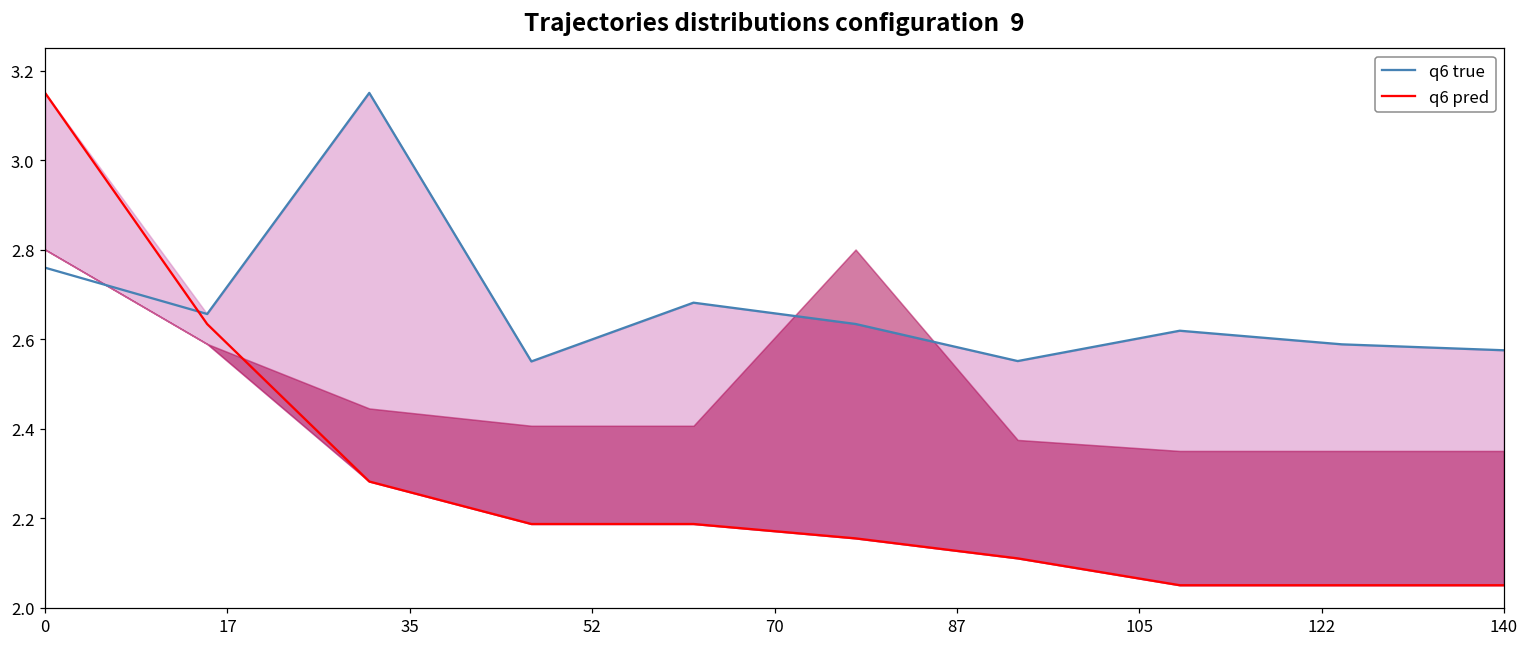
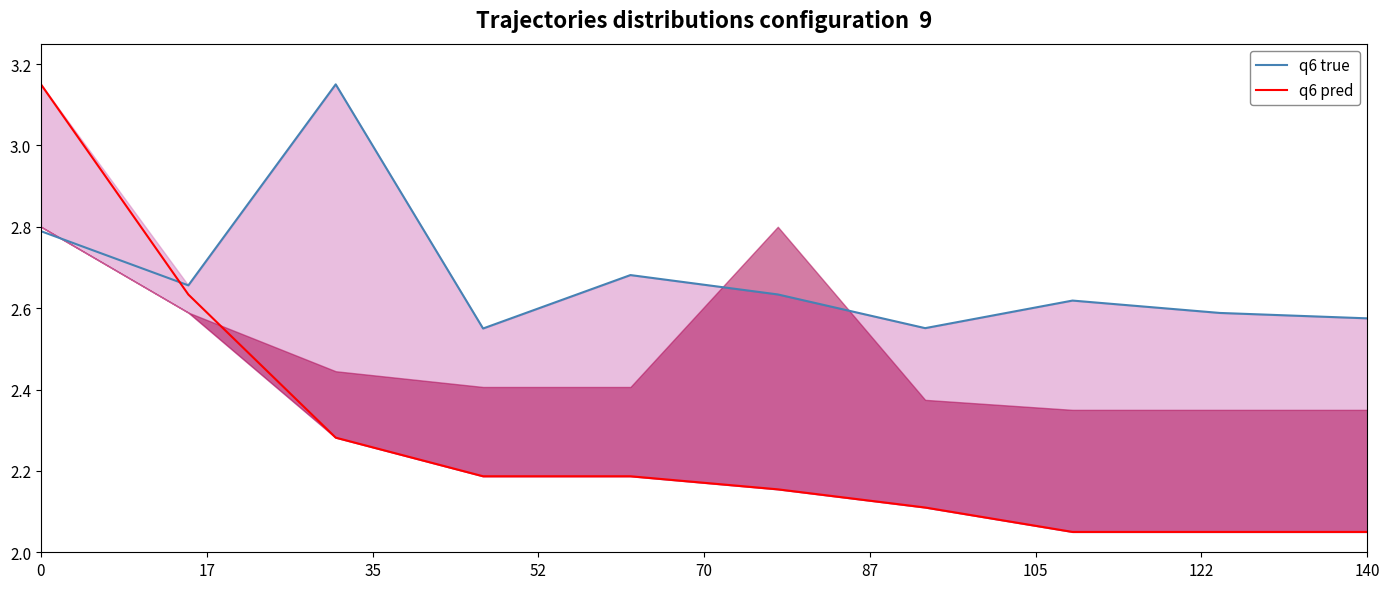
q6 true, 0: 2.76 -> 2.79
